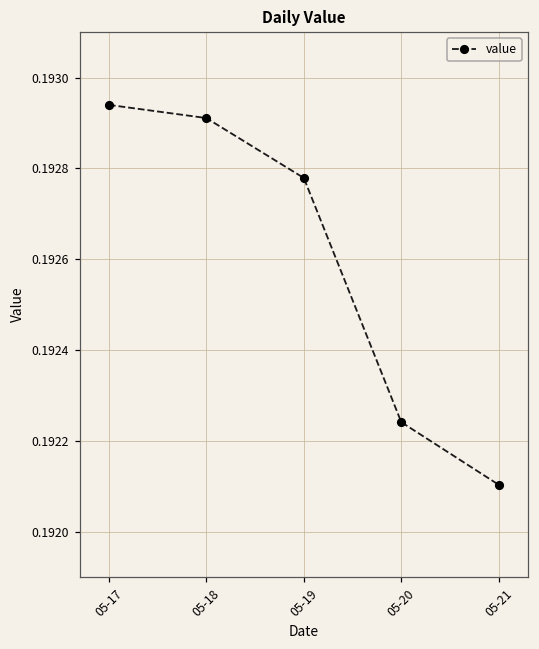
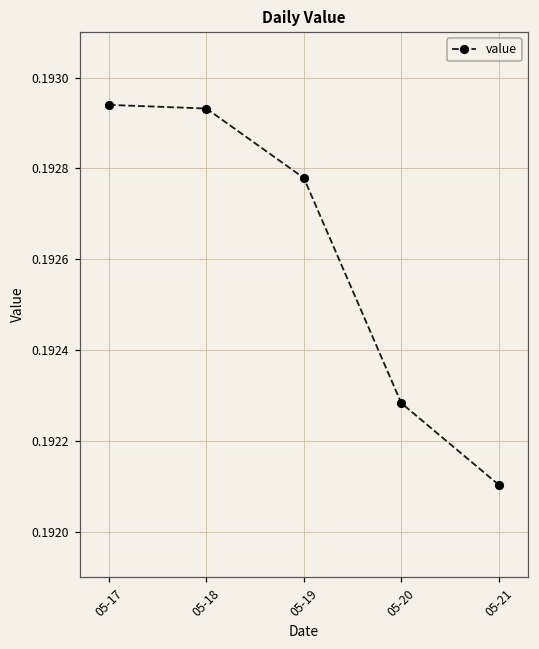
05-18: 0.19291 -> 0.19293
05-20: 0.19224 -> 0.19228
